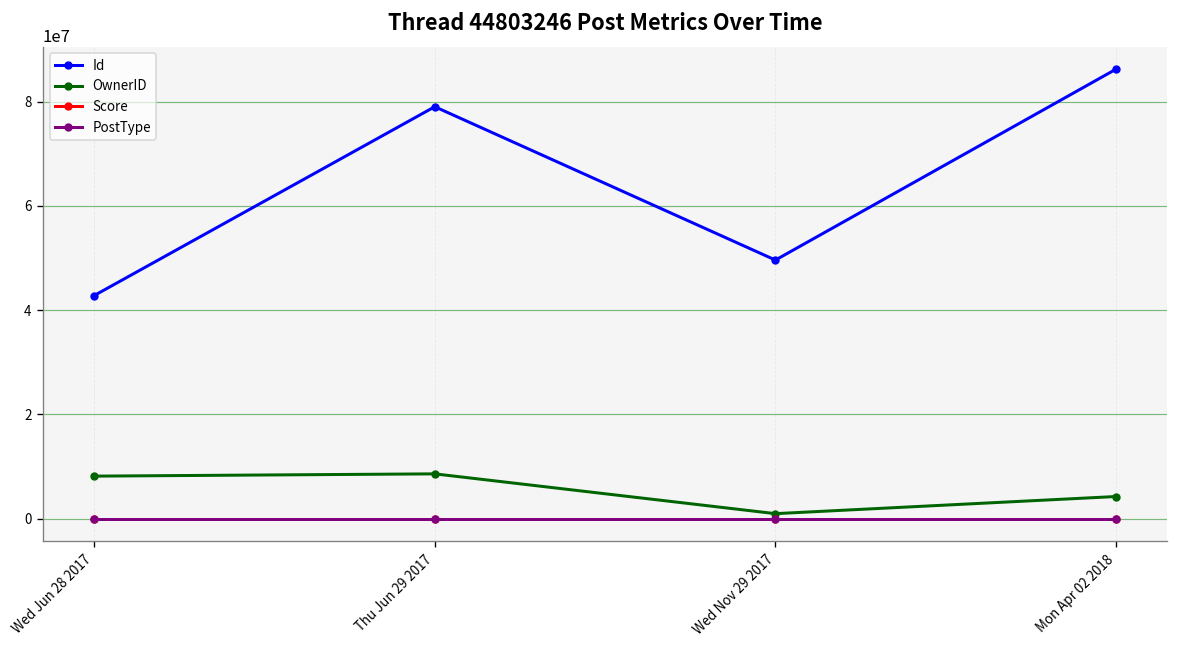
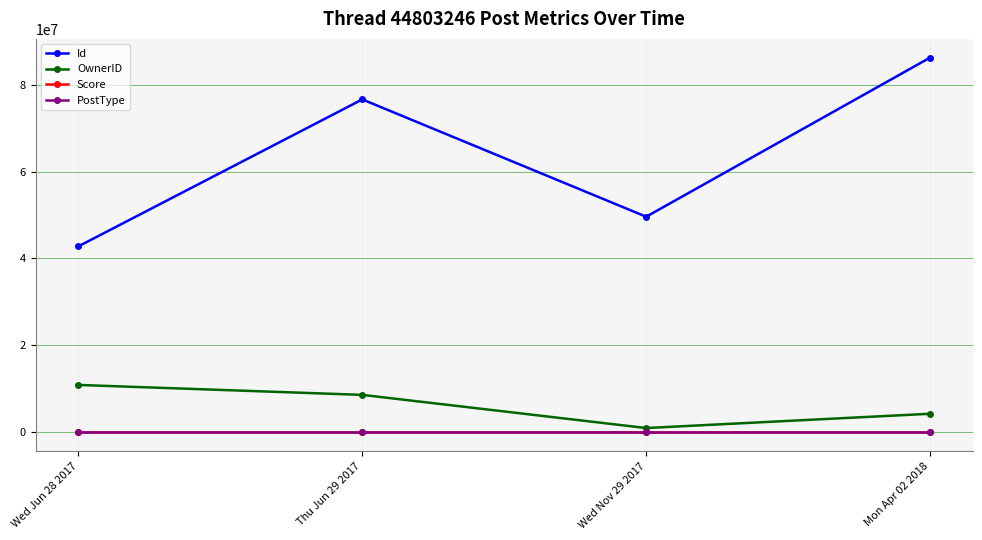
OwnerID, Wed Jun 28 2017: 8000000 -> 11000000
Id, Thu Jun 29 2017: 79000000 -> 77000000
